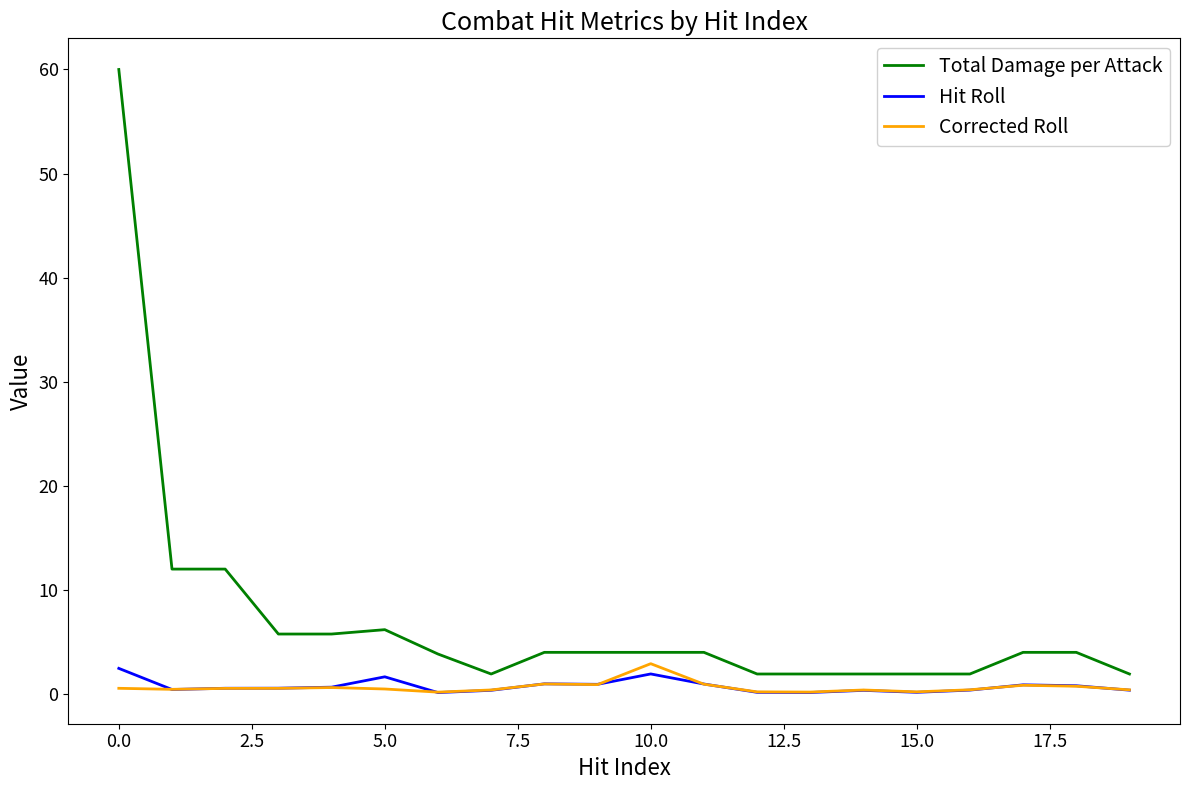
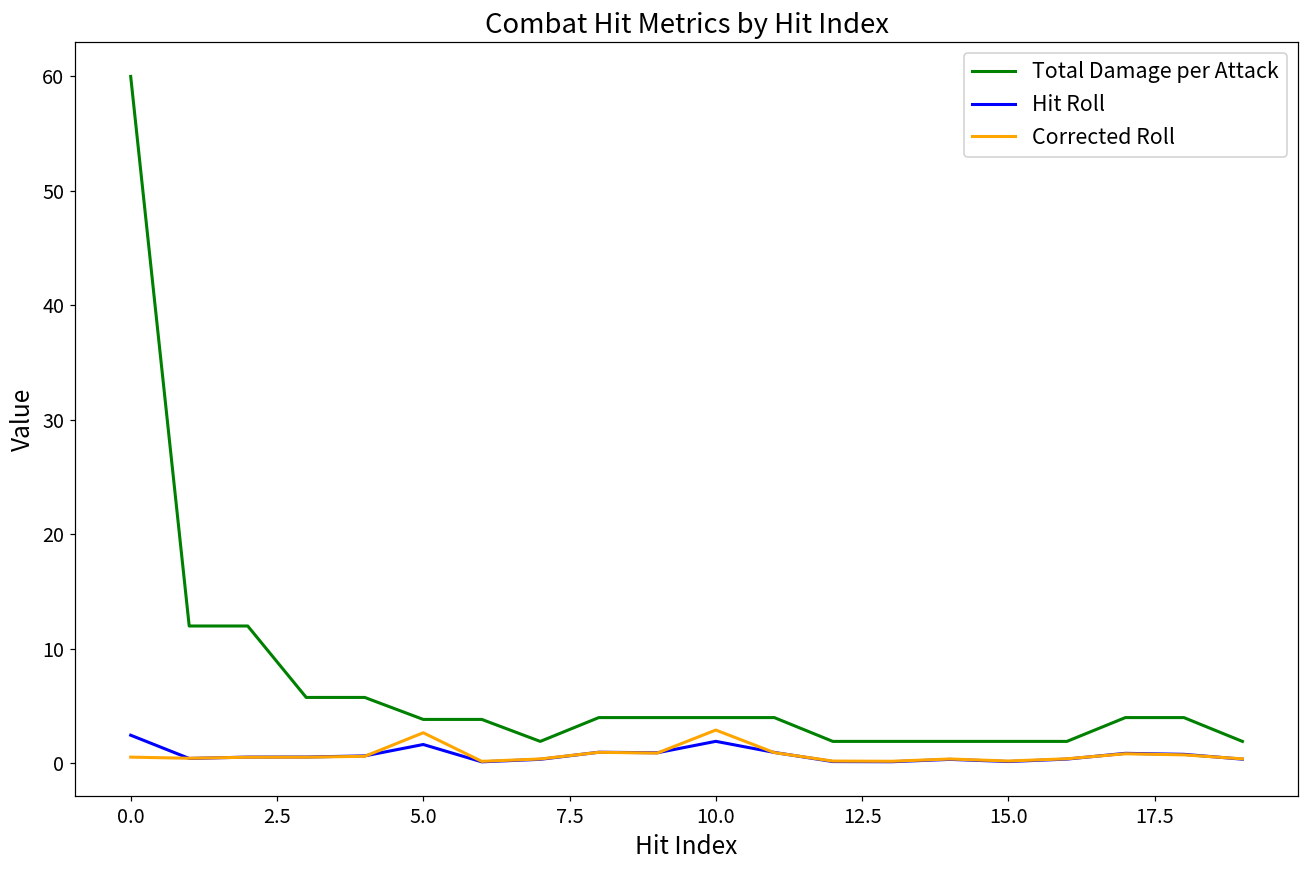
Total Damage per Attack, 5.0: 6.2 -> 3.8
Corrected Roll, 5.0: 0.5 -> 2.7
